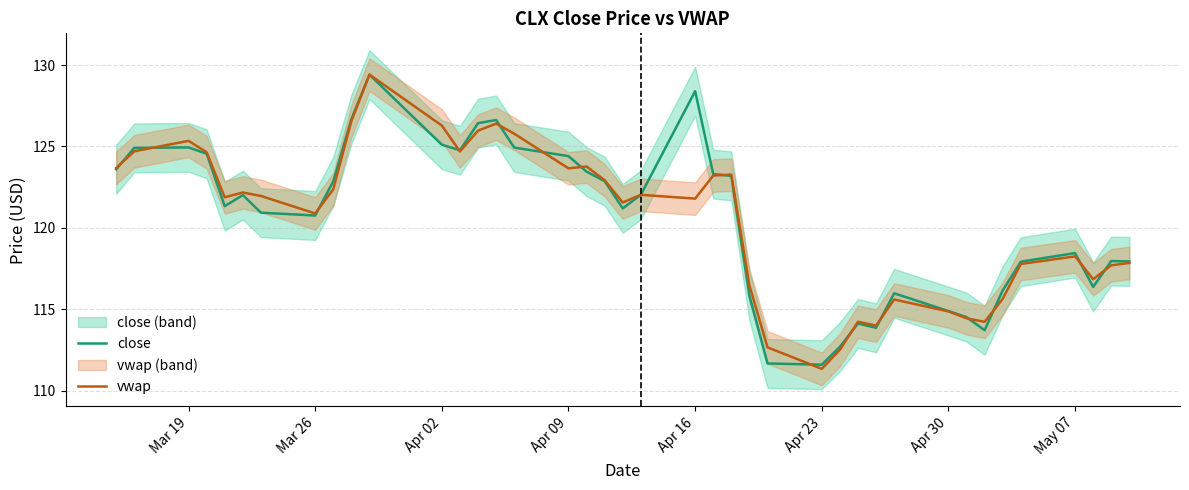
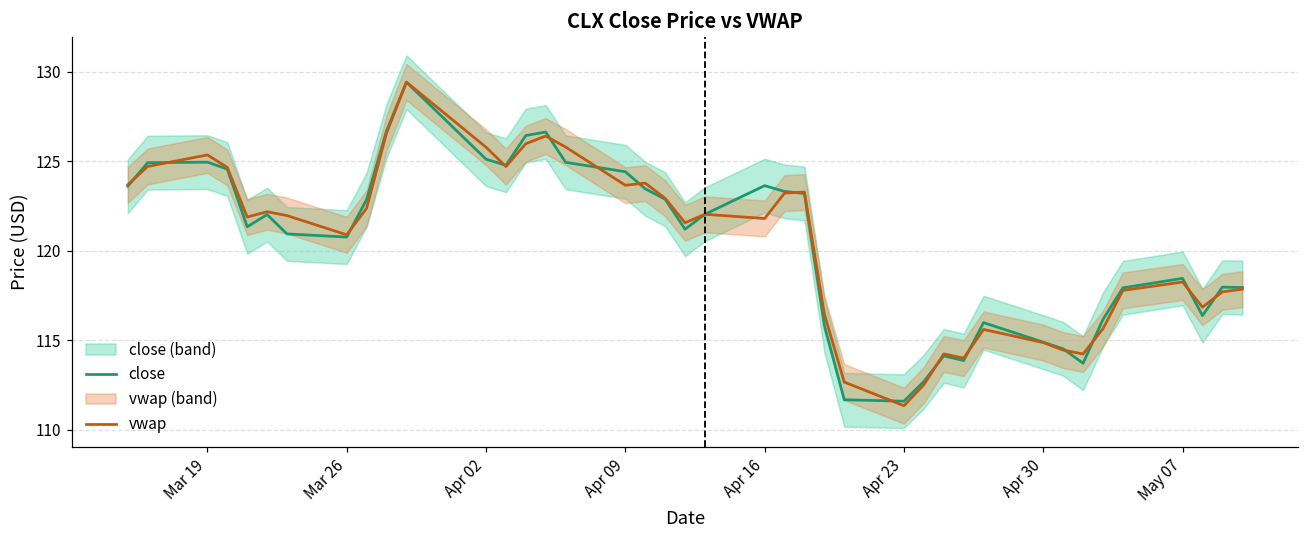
vwap, Apr 02: 126.3 -> 125.8
close, Apr 16: 128.4 -> 123.6
